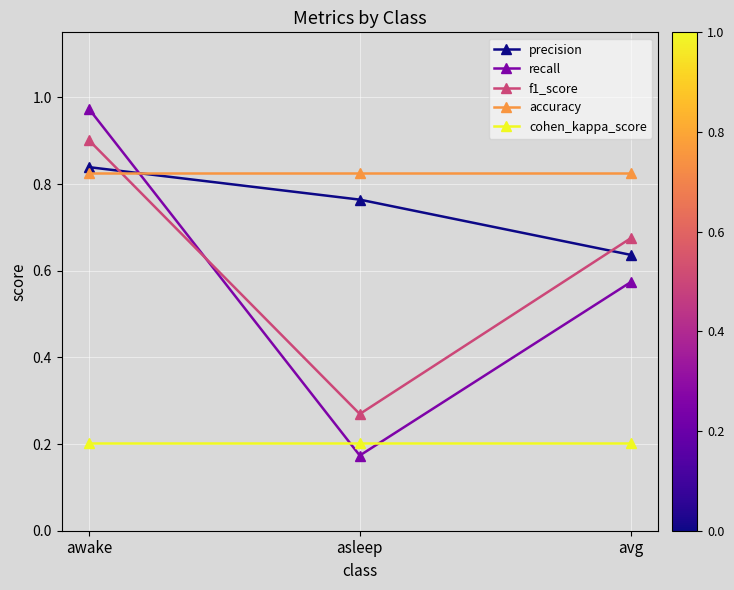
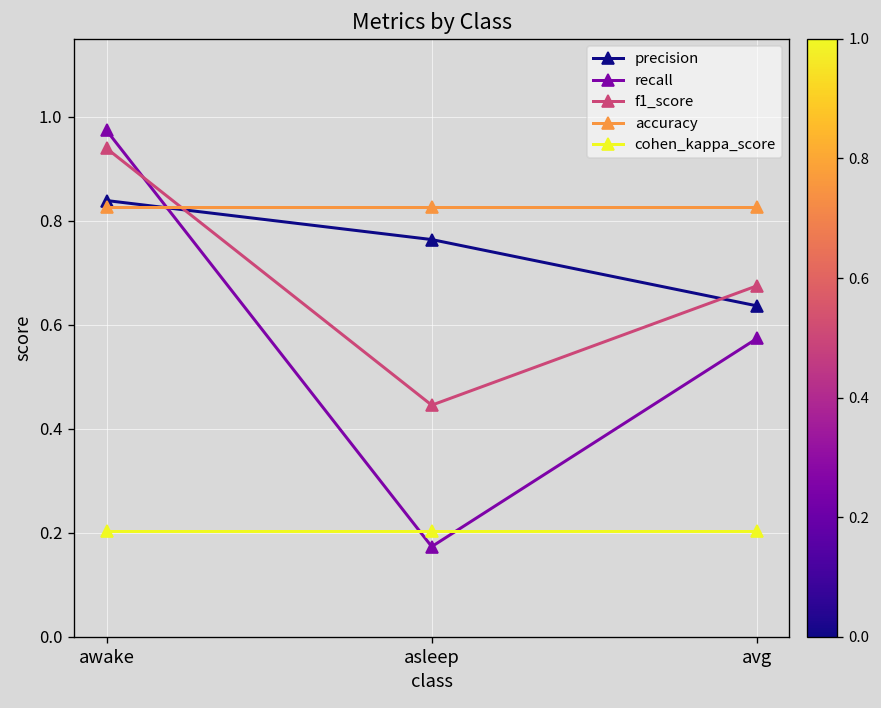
f1_score, awake: 0.90 -> 0.94
f1_score, asleep: 0.27 -> 0.45
